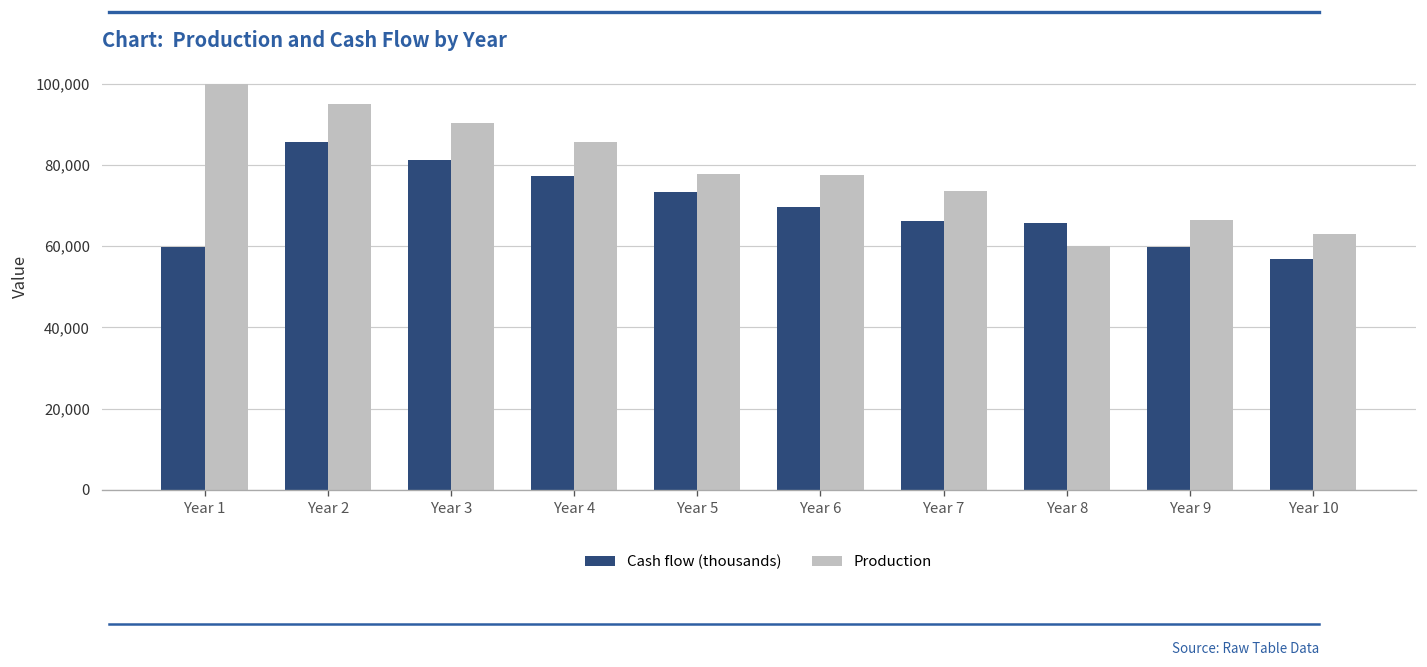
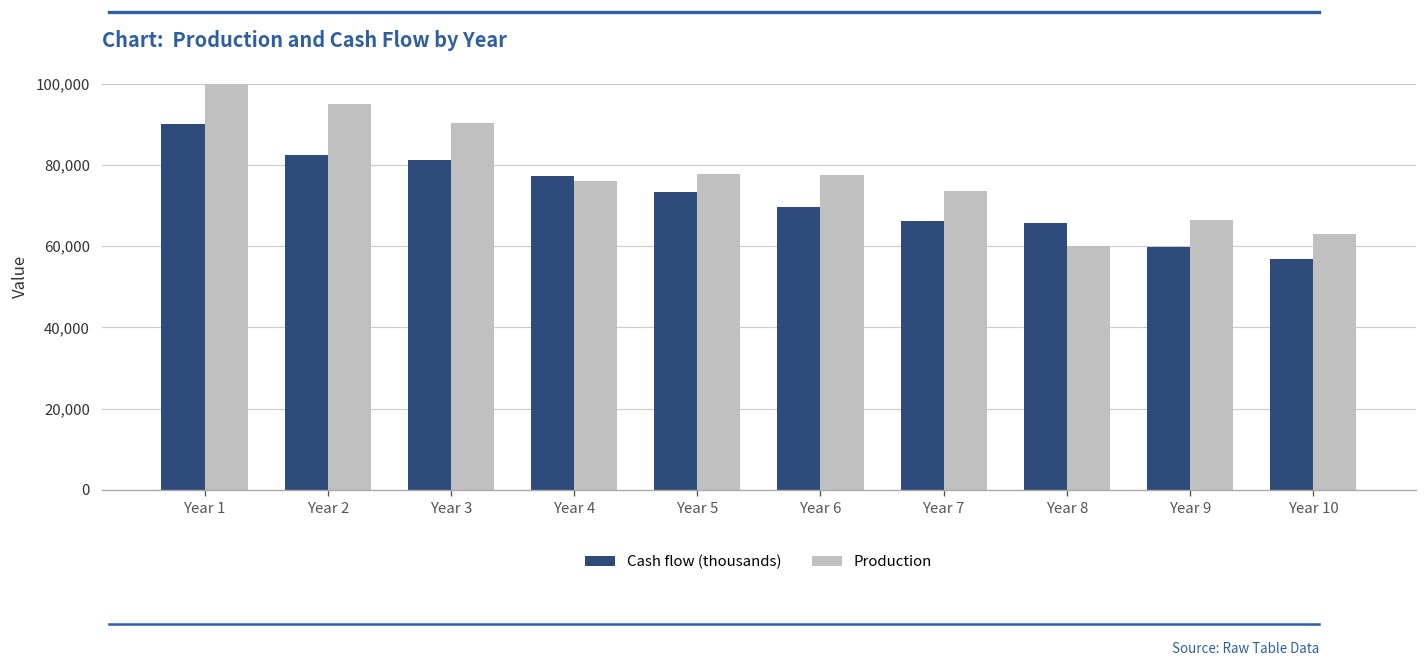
Cash flow (thousands), Year 1: 60,000 -> 90,000
Cash flow (thousands), Year 2: 86,000 -> 83,000
Production, Year 4: 86,000 -> 76,000
